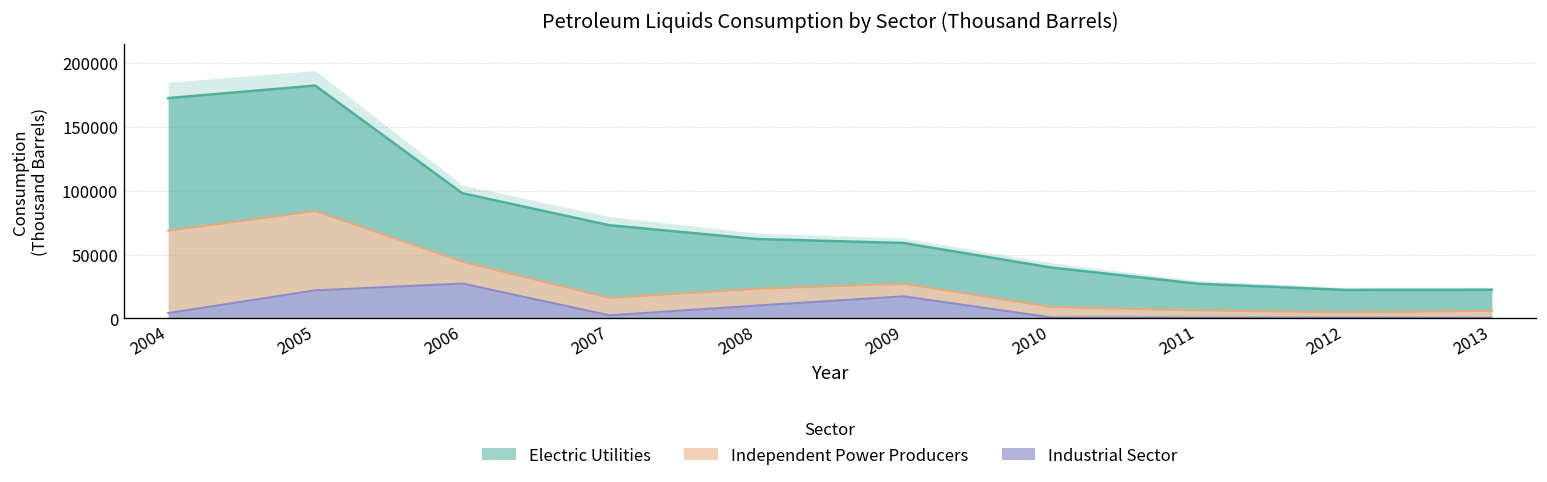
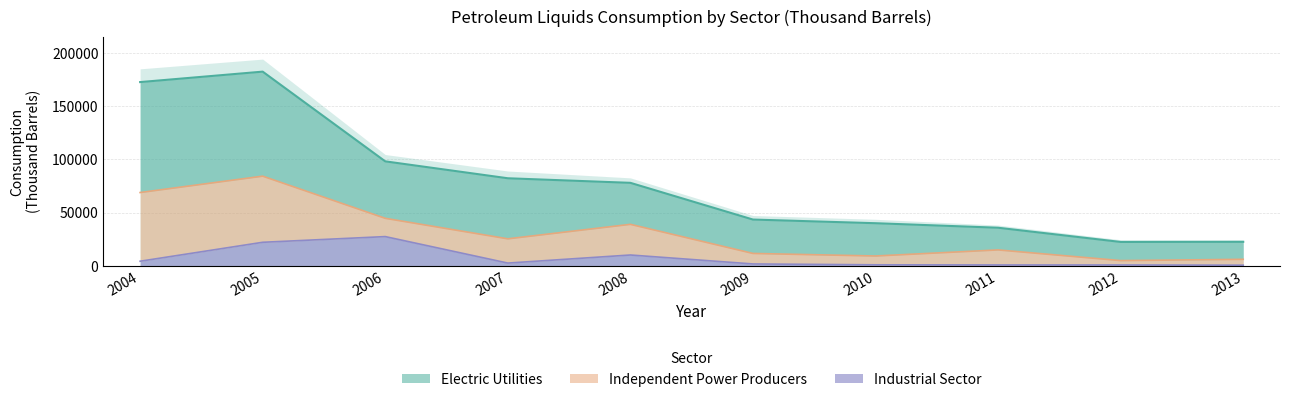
Independent Power Producers, 2007: 14000 -> 23000
Independent Power Producers, 2008: 13000 -> 29000
Industrial Sector, 2009: 17000 -> 2000
Independent Power Producers, 2011: 6000 -> 14000
